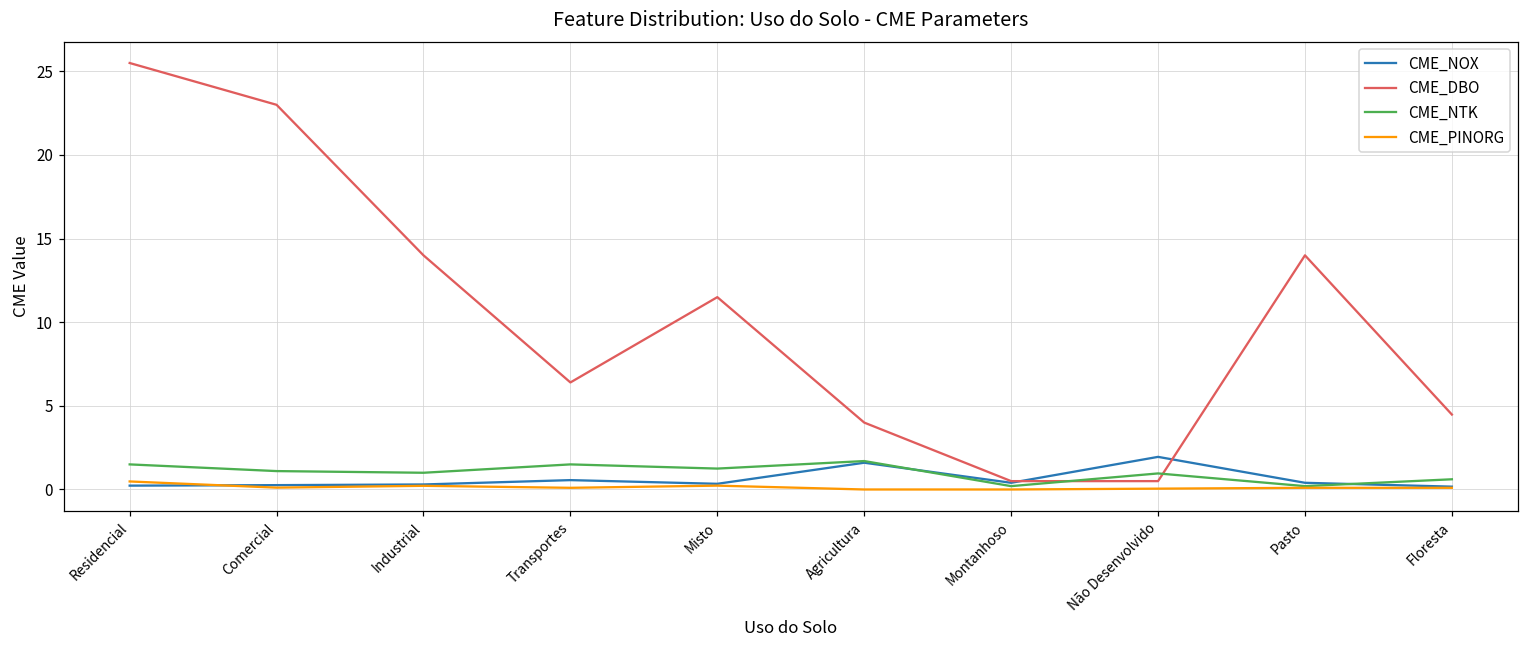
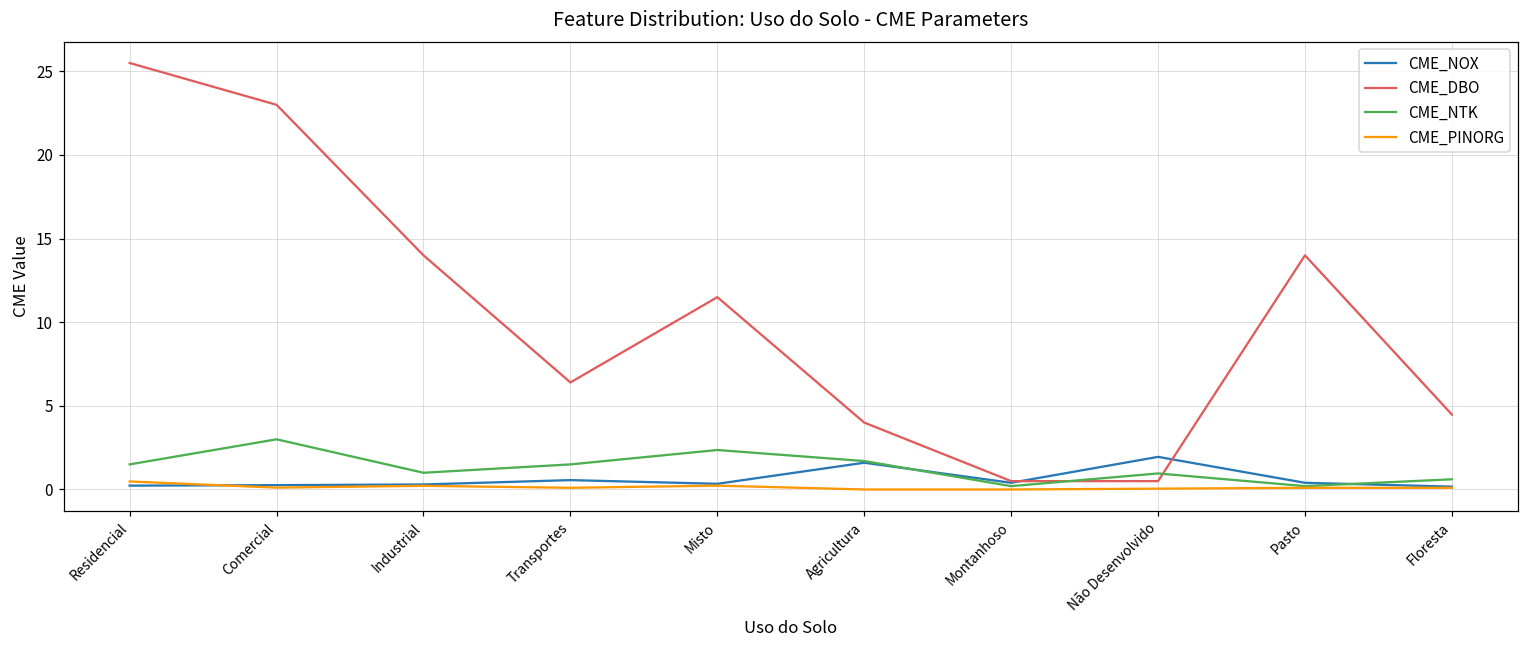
CME_NTK, Comercial: 1.1 -> 3.0
CME_NTK, Misto: 1.3 -> 2.4
